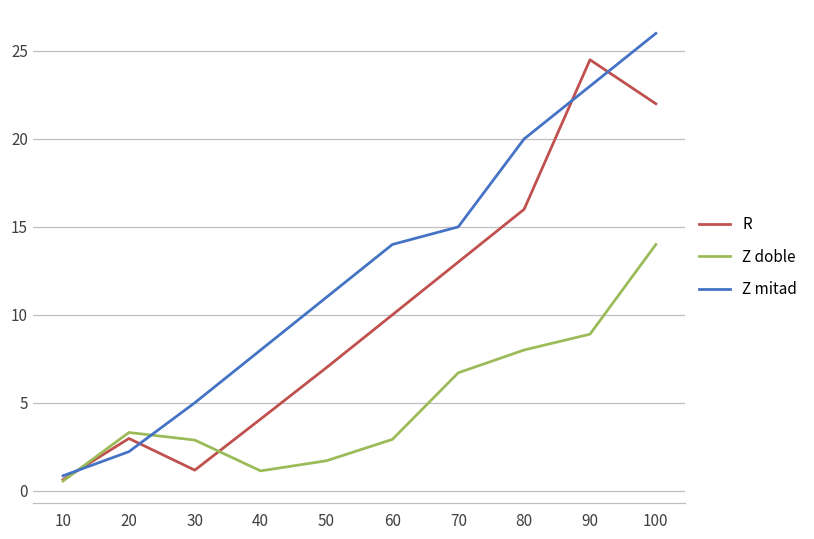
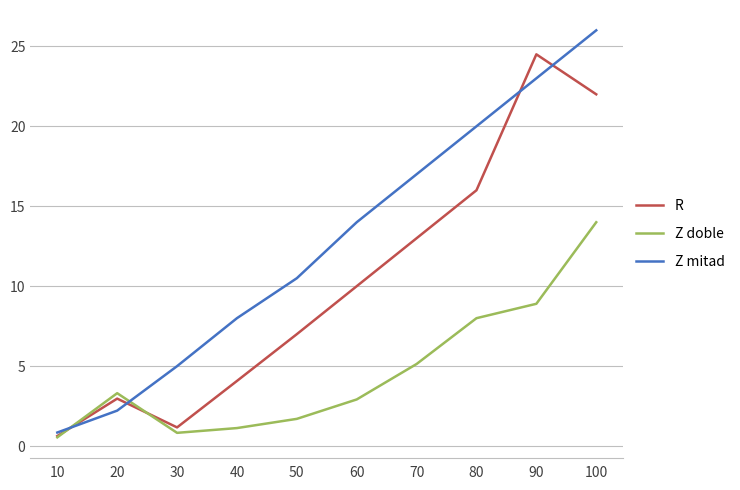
Z doble, 30: 2.9 -> 0.8
Z mitad, 50: 11.0 -> 10.5
Z doble, 70: 6.7 -> 5.1
Z mitad, 70: 15 -> 17
